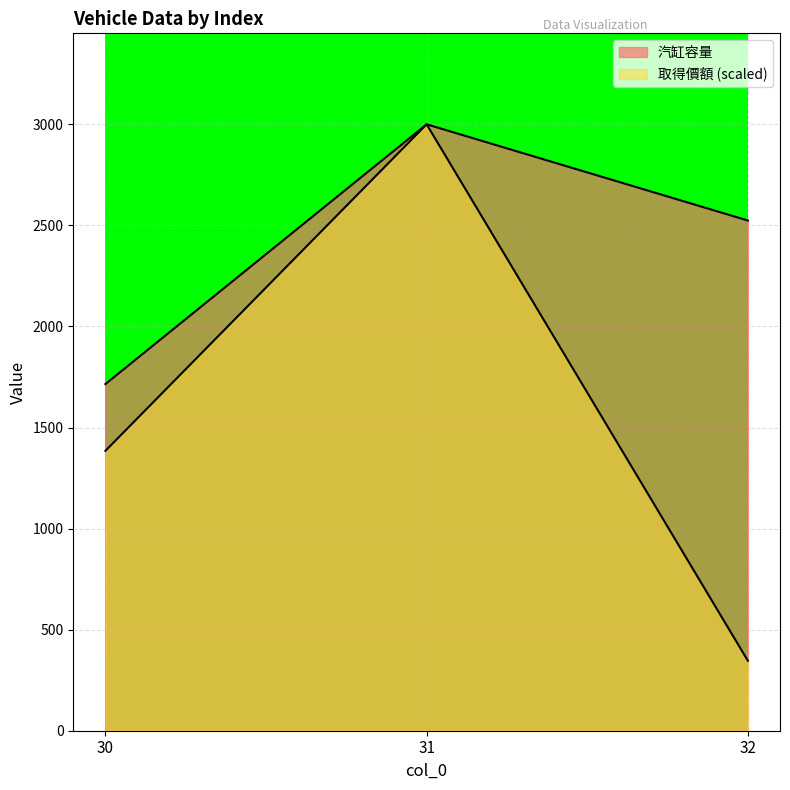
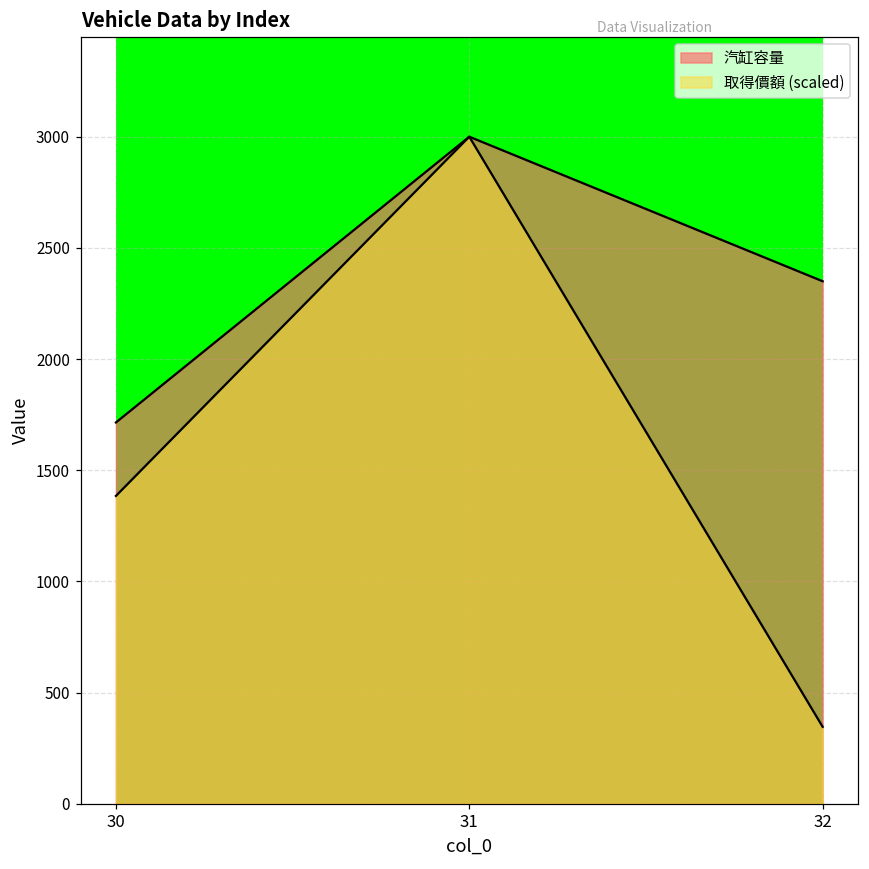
汽缸容量, 32: 2520 -> 2350
